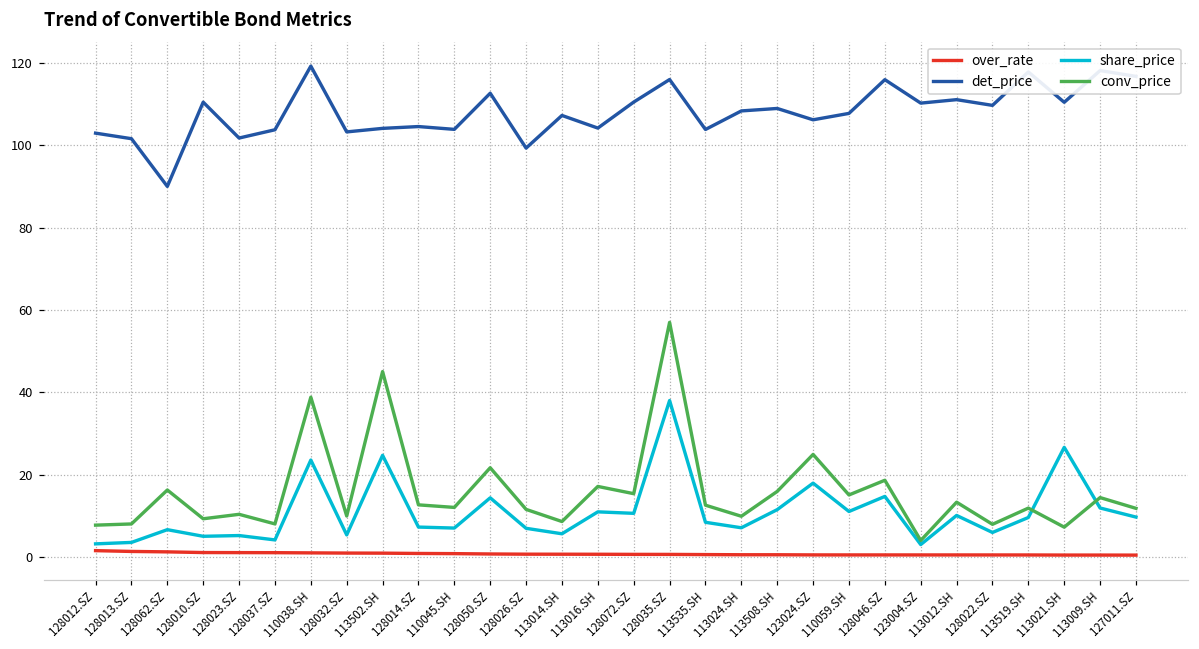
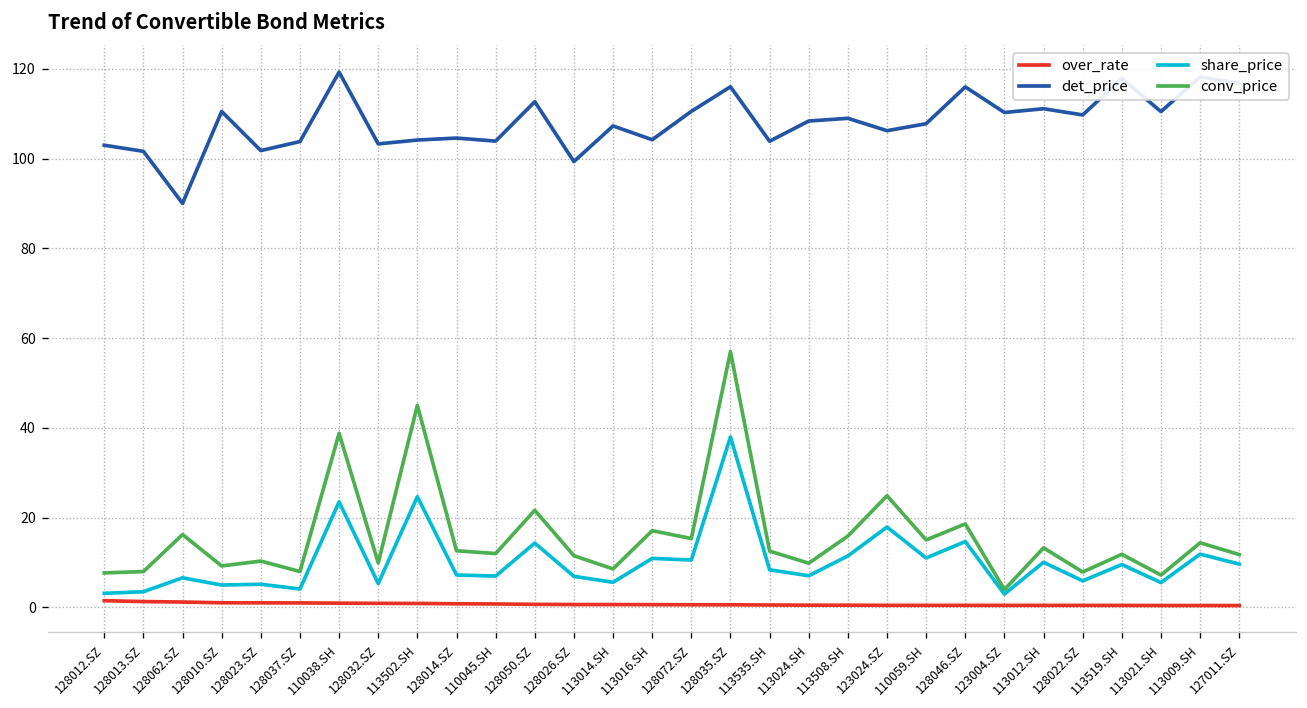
share_price, 113021.SH: 27 -> 6
